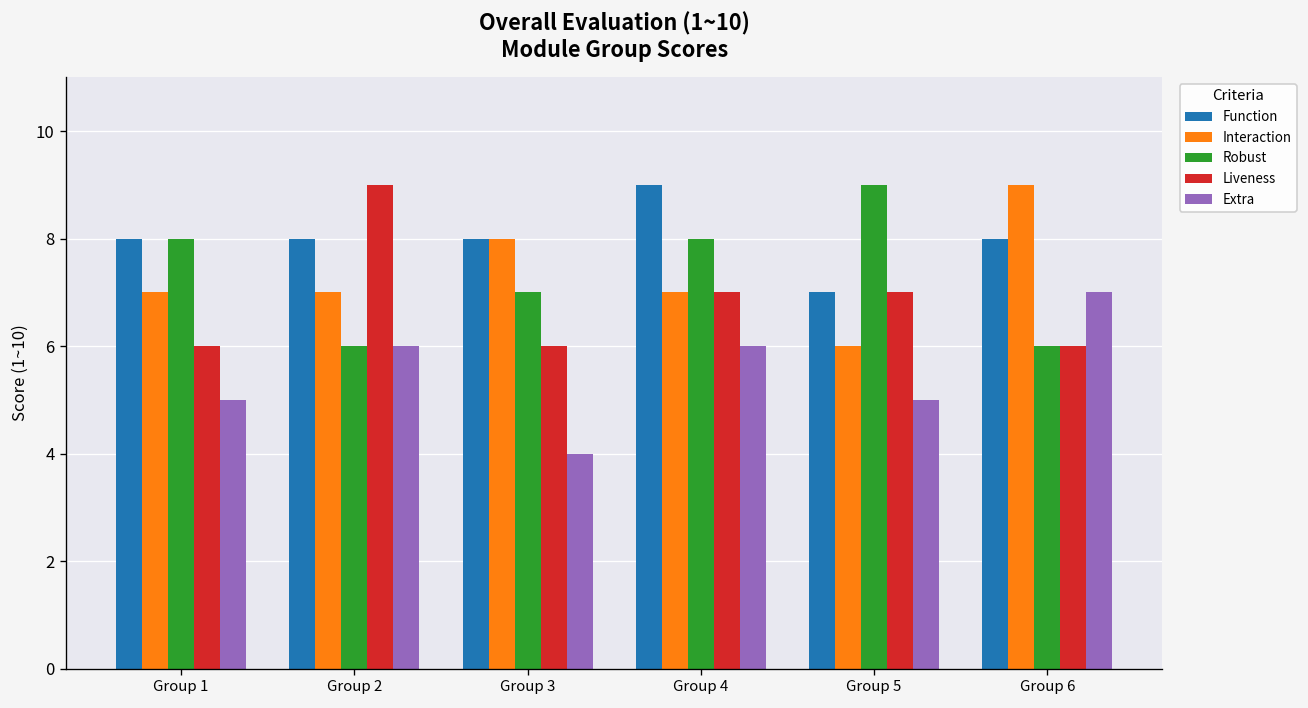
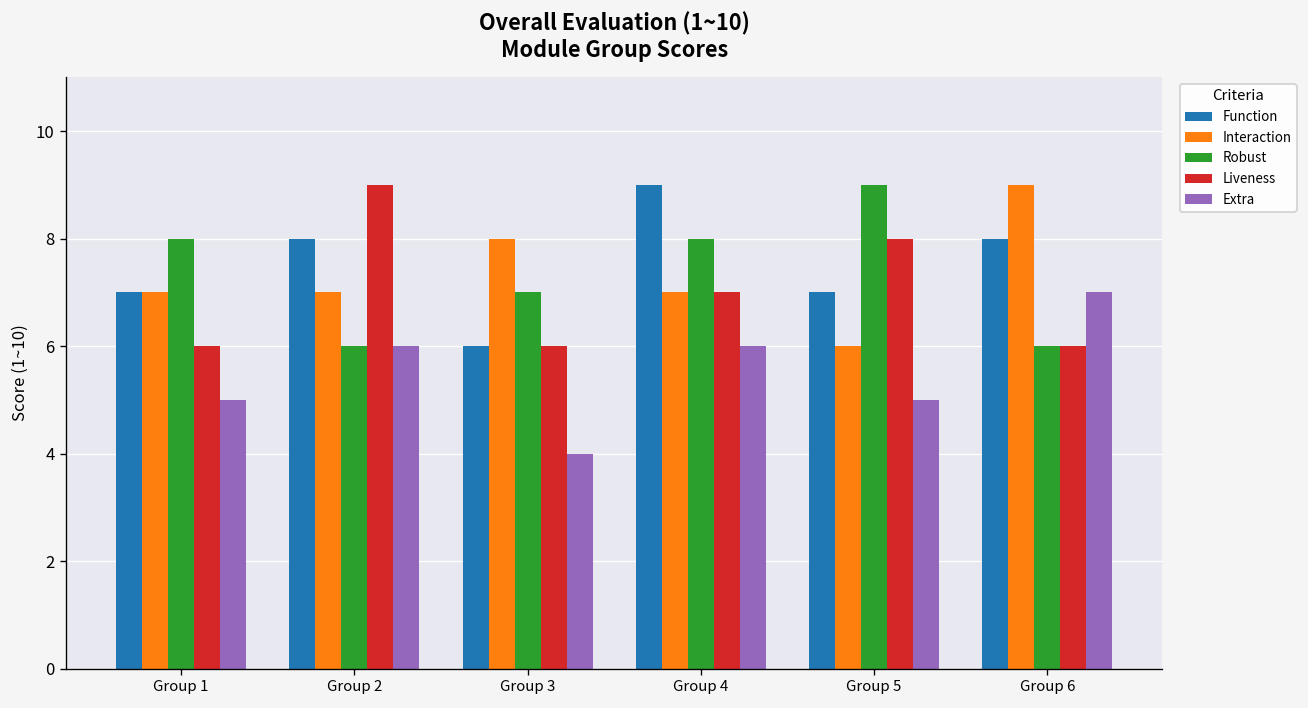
Function, Group 1: 8 -> 7
Function, Group 3: 8 -> 6
Liveness, Group 5: 7 -> 8
